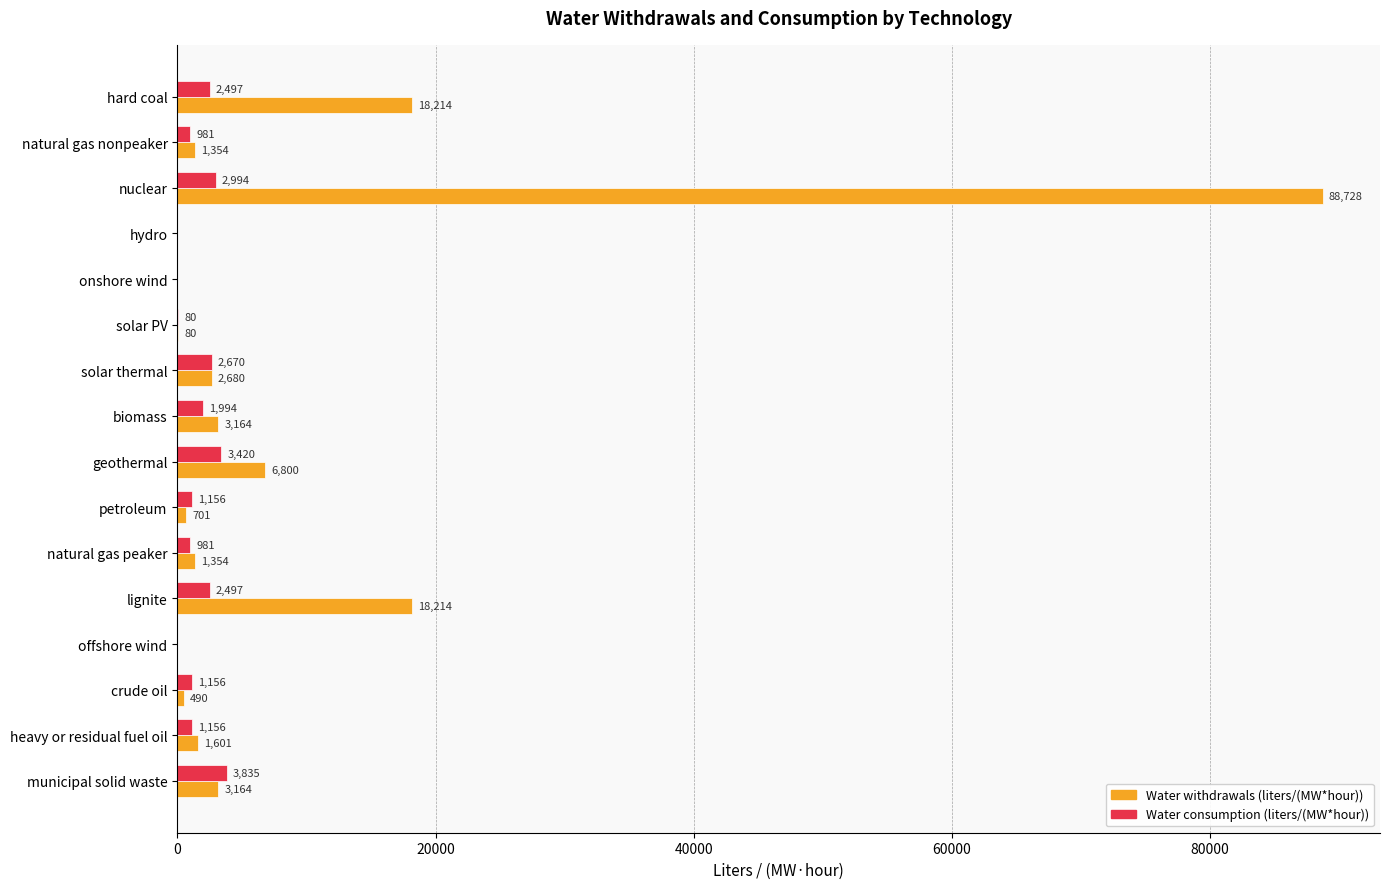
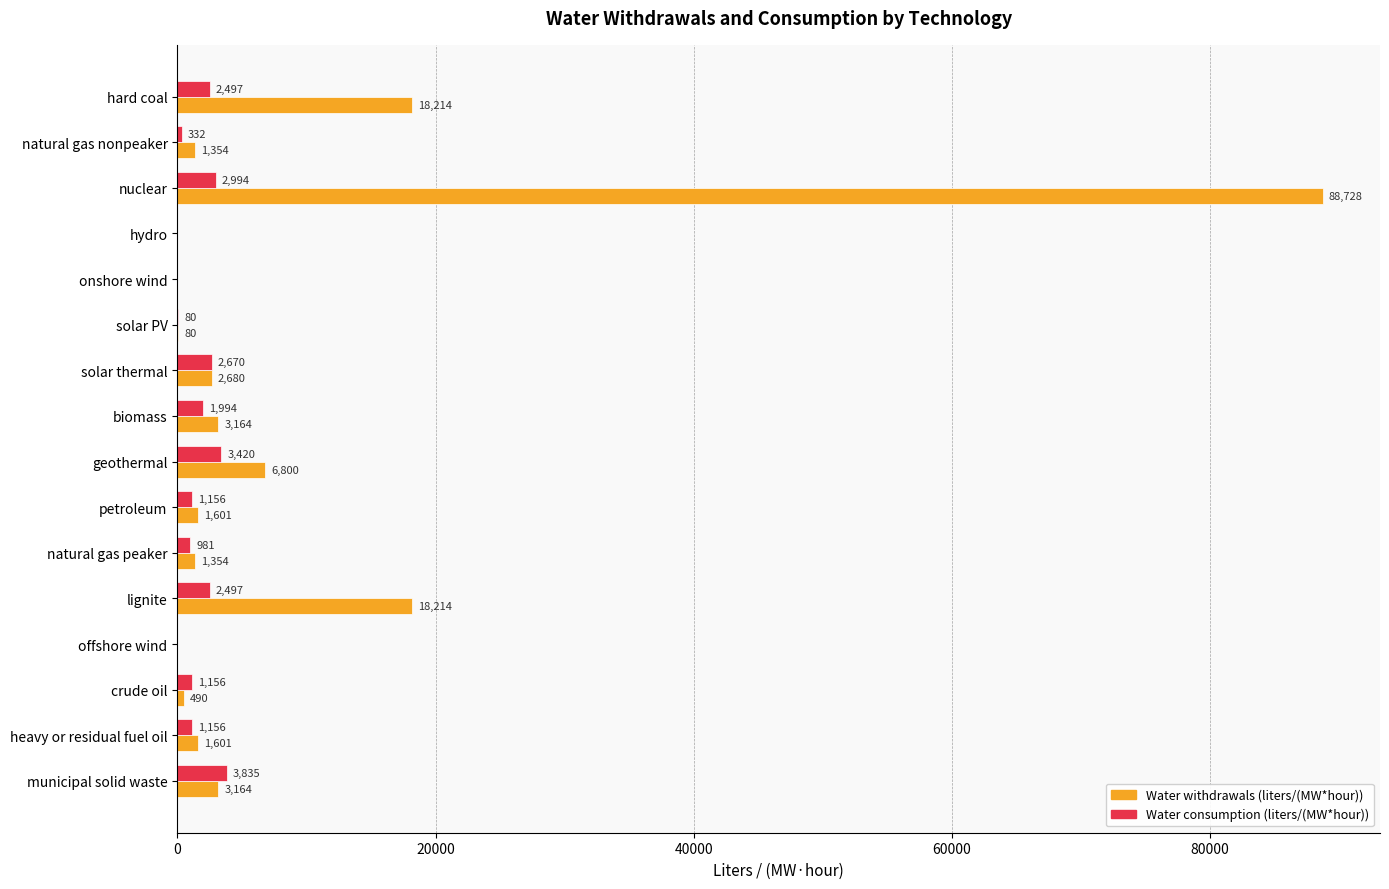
Water consumption (liters/(MW*hour)), natural gas nonpeaker: 981 -> 332
Water withdrawals (liters/(MW*hour)), petroleum: 701 -> 1,601
